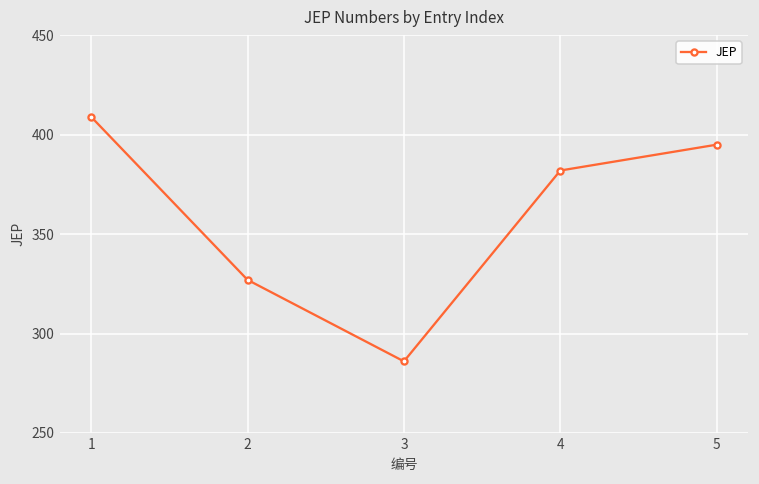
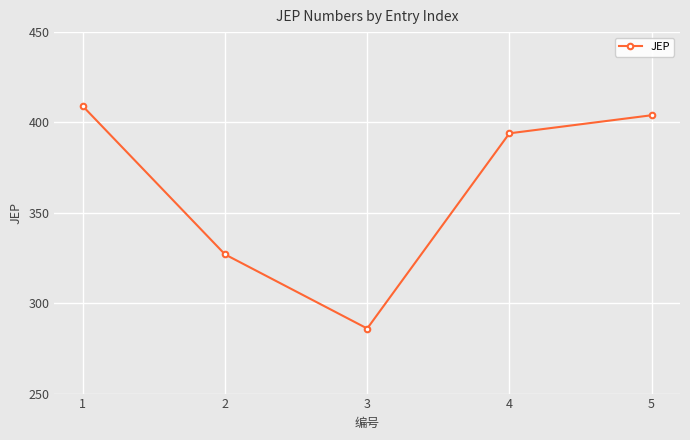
4: 382 -> 394
5: 395 -> 404
